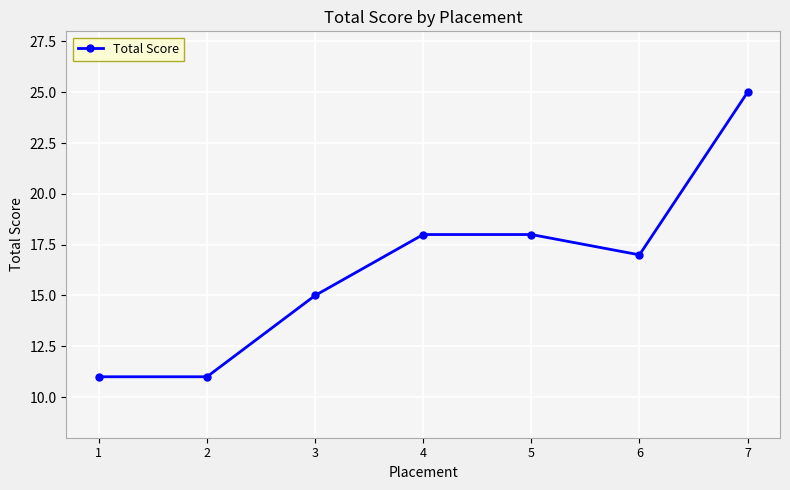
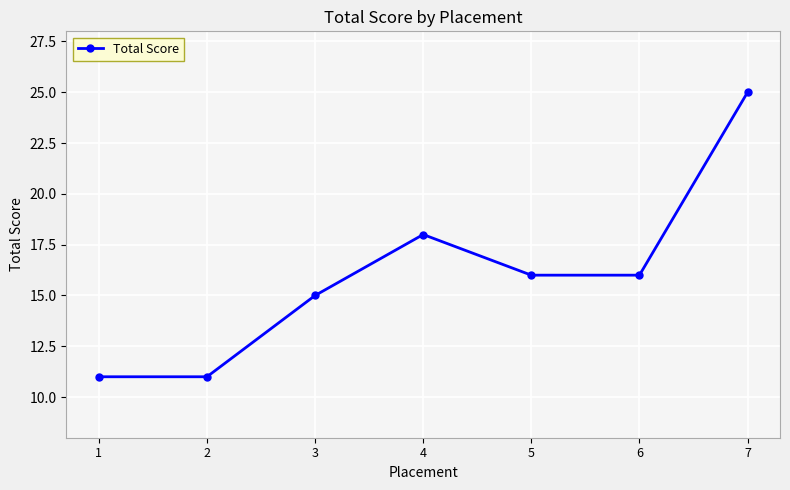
5: 18 -> 16
6: 17 -> 16
